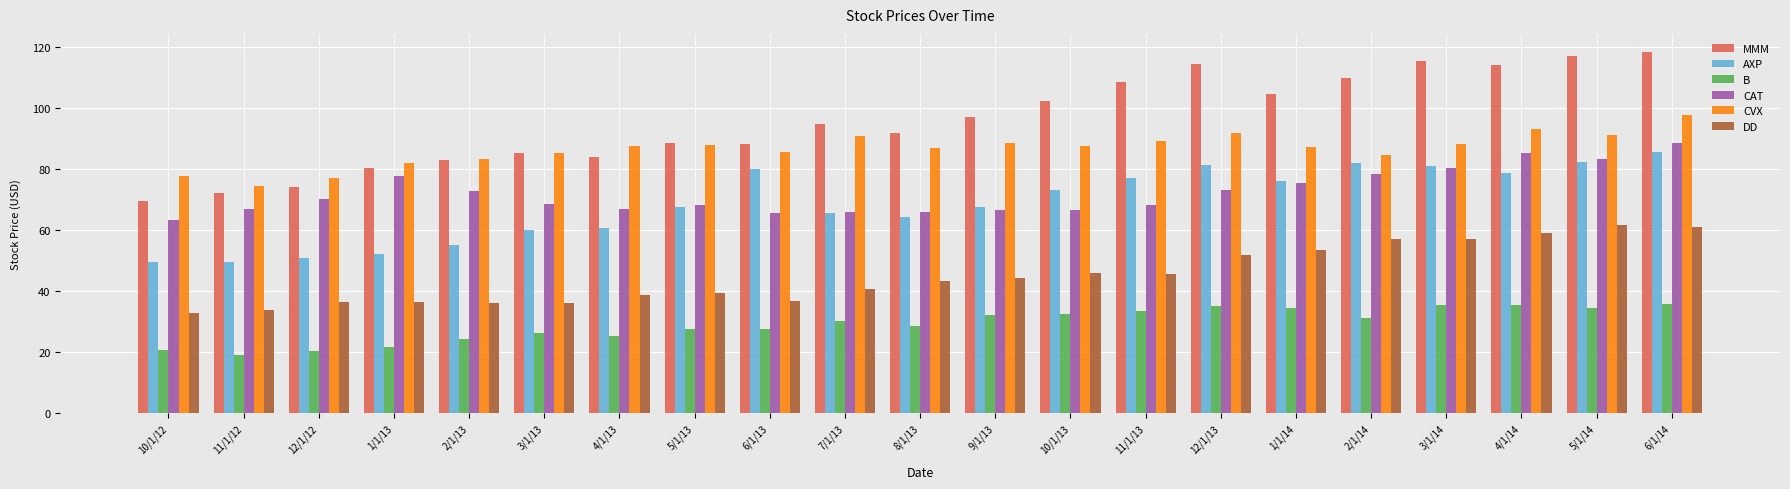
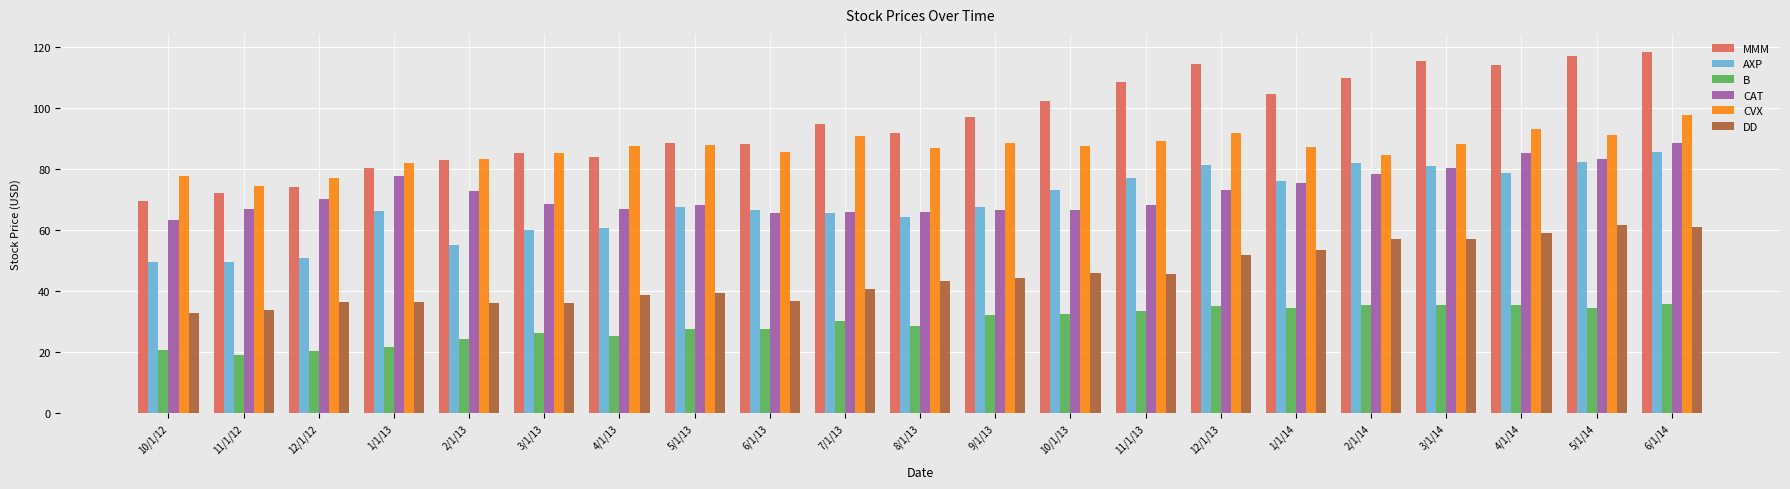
AXP, 1/1/13: 52 -> 66
AXP, 6/1/13: 80 -> 67
B, 2/1/14: 31 -> 35
